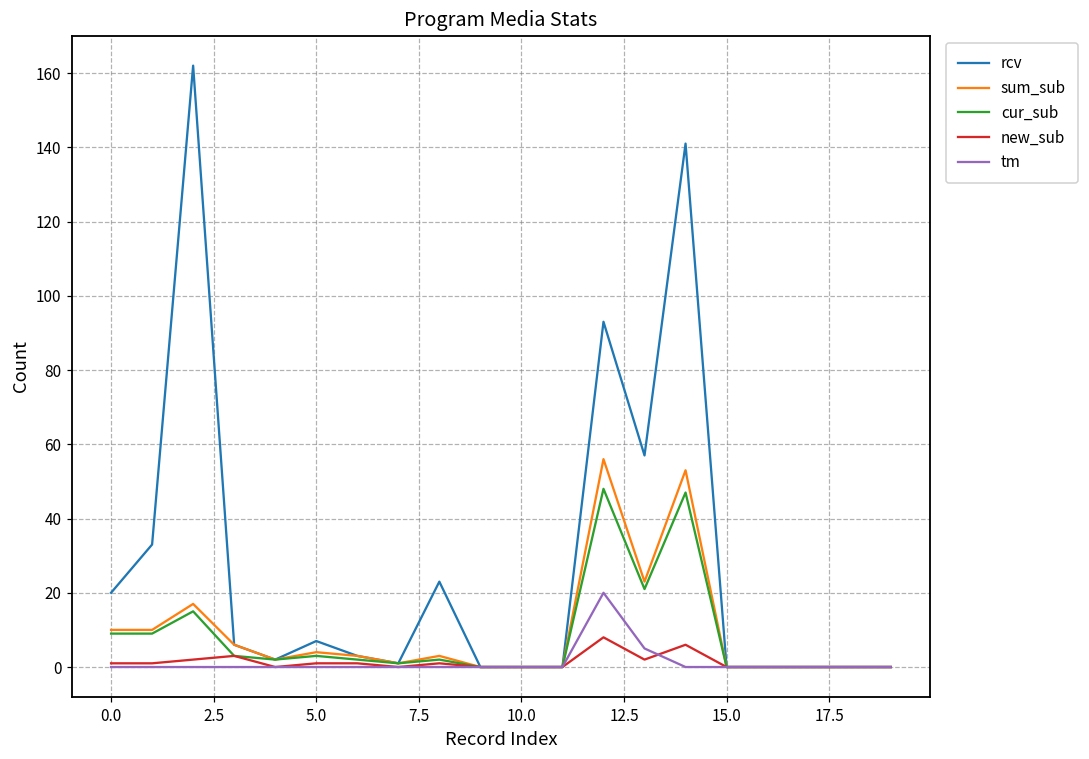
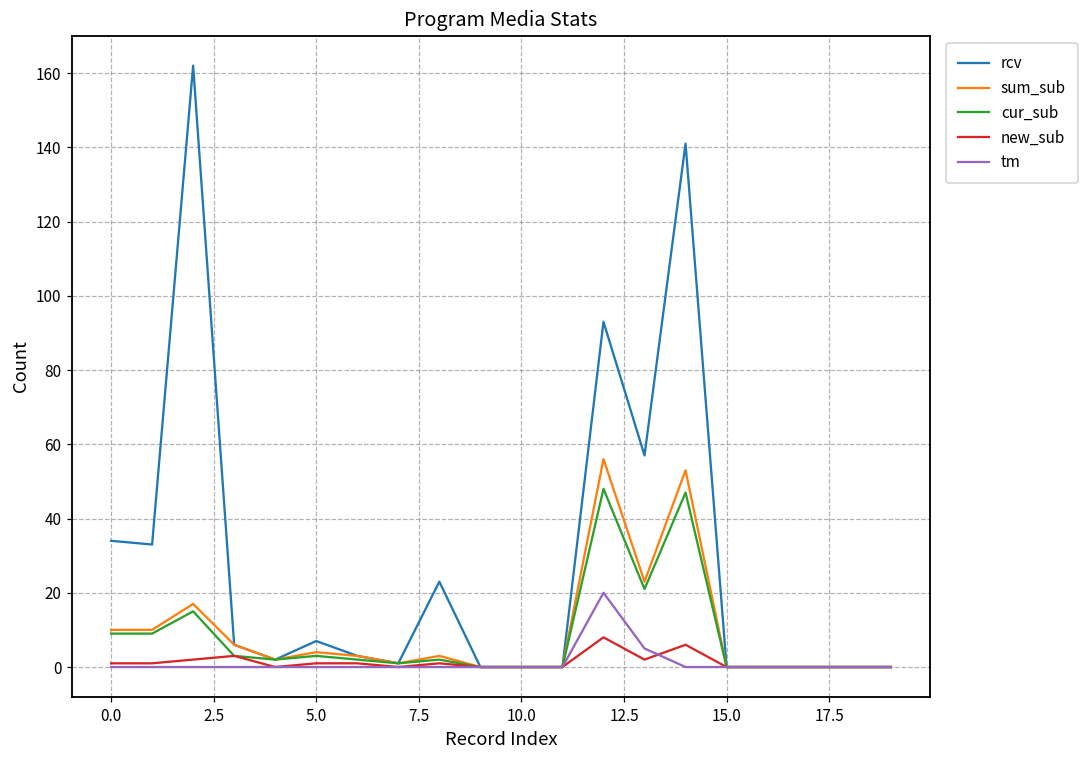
rcv, 0.0: 20 -> 34
